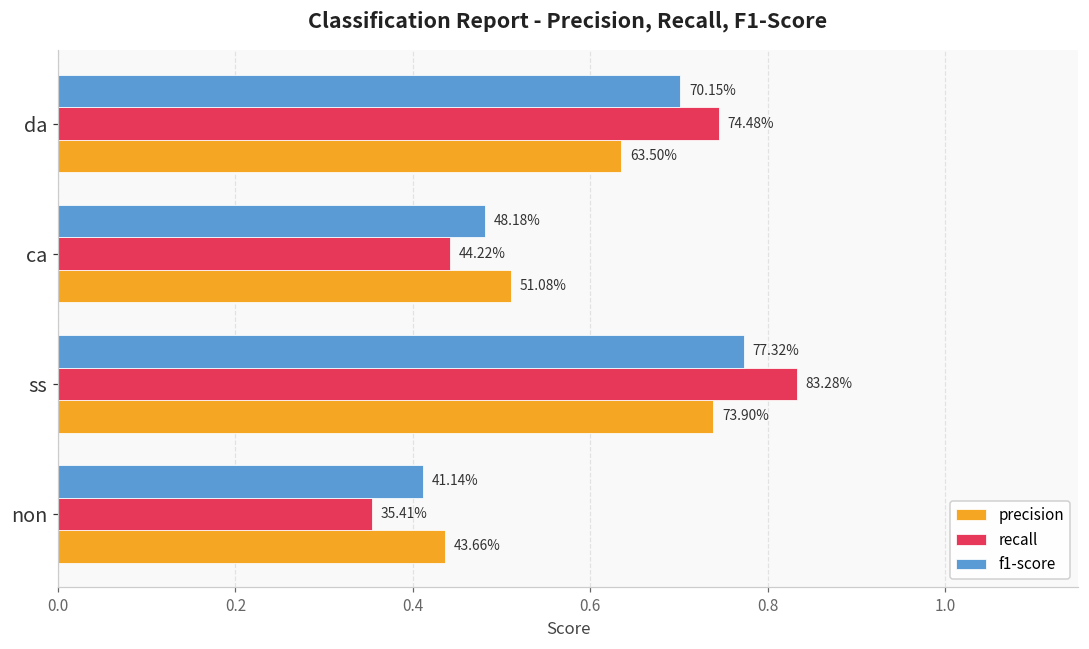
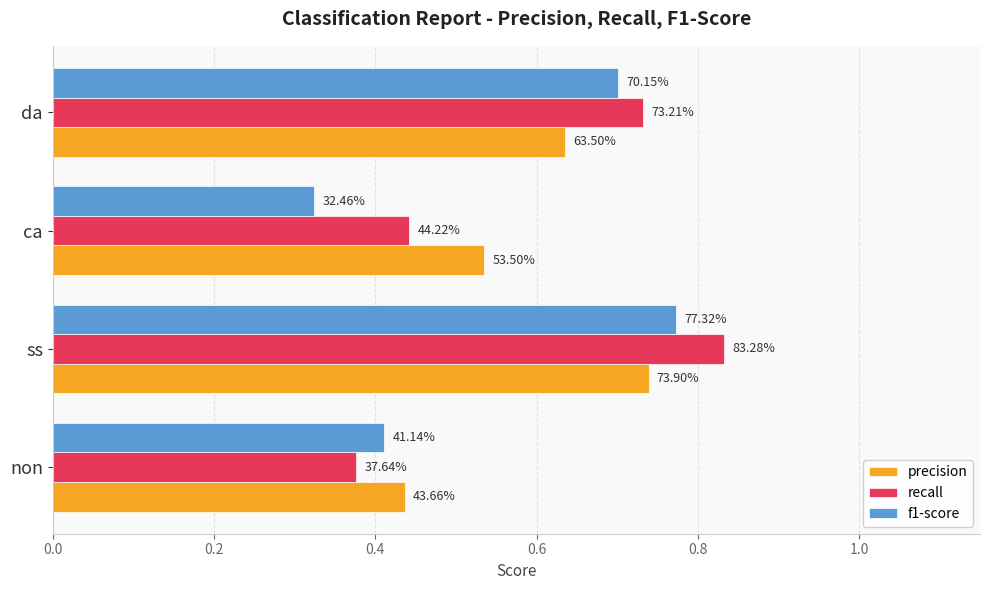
recall, da: 74.48% -> 73.21%
f1-score, ca: 48.18% -> 32.46%
precision, ca: 51.08% -> 53.50%
recall, non: 35.41% -> 37.64%
